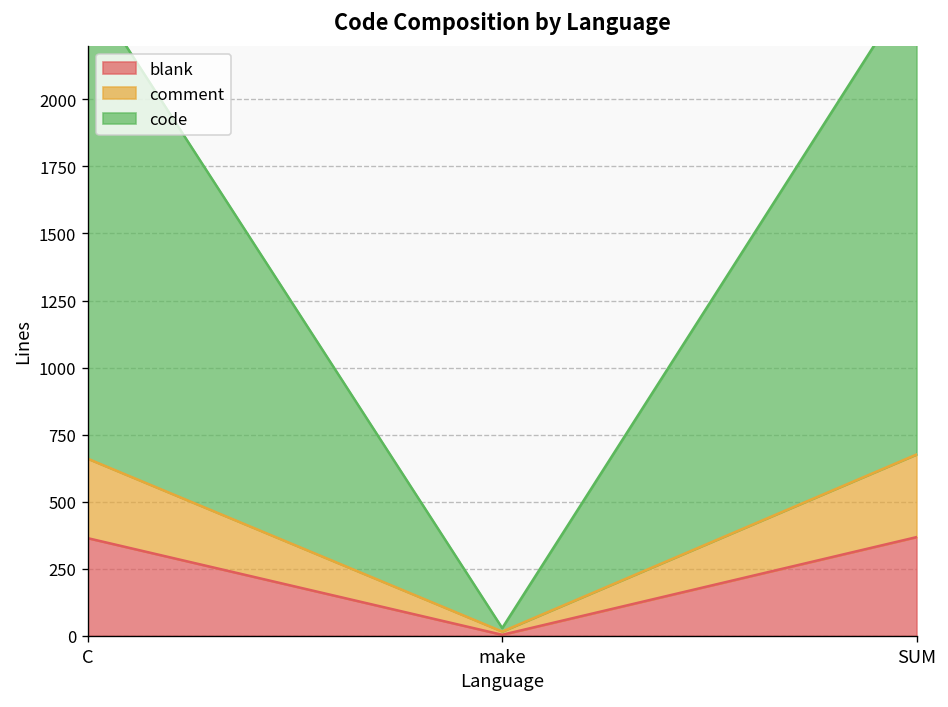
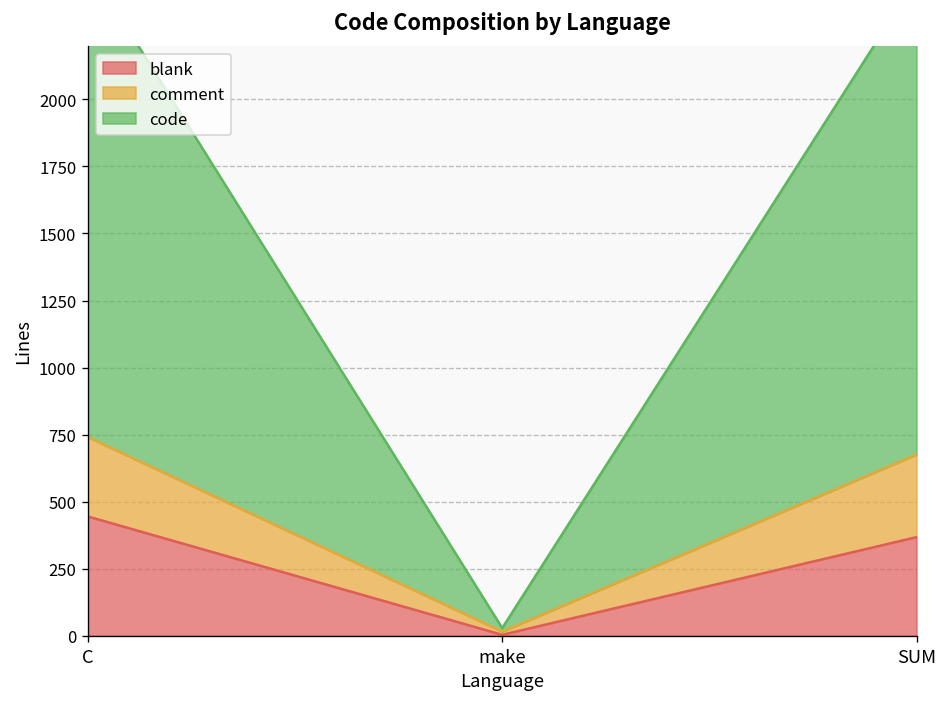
blank, C: 360 -> 450
